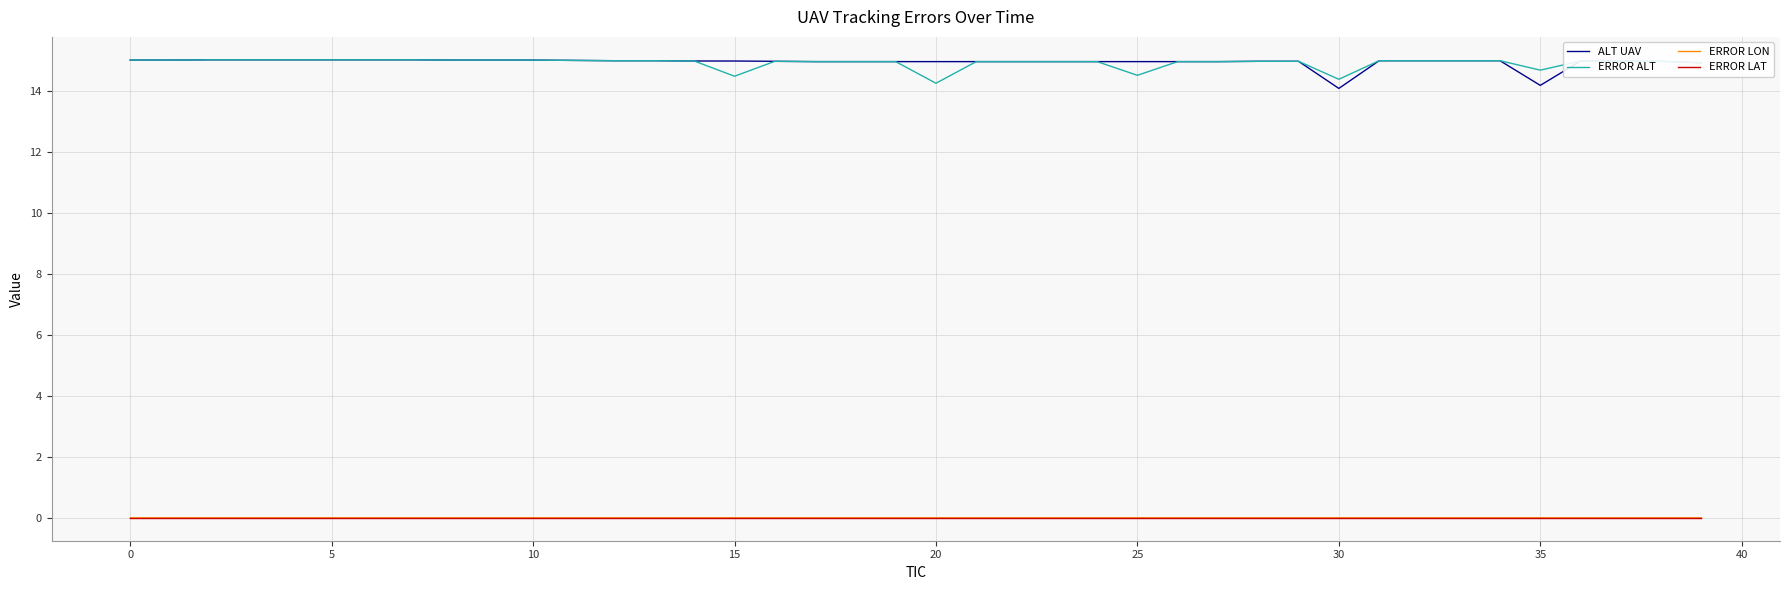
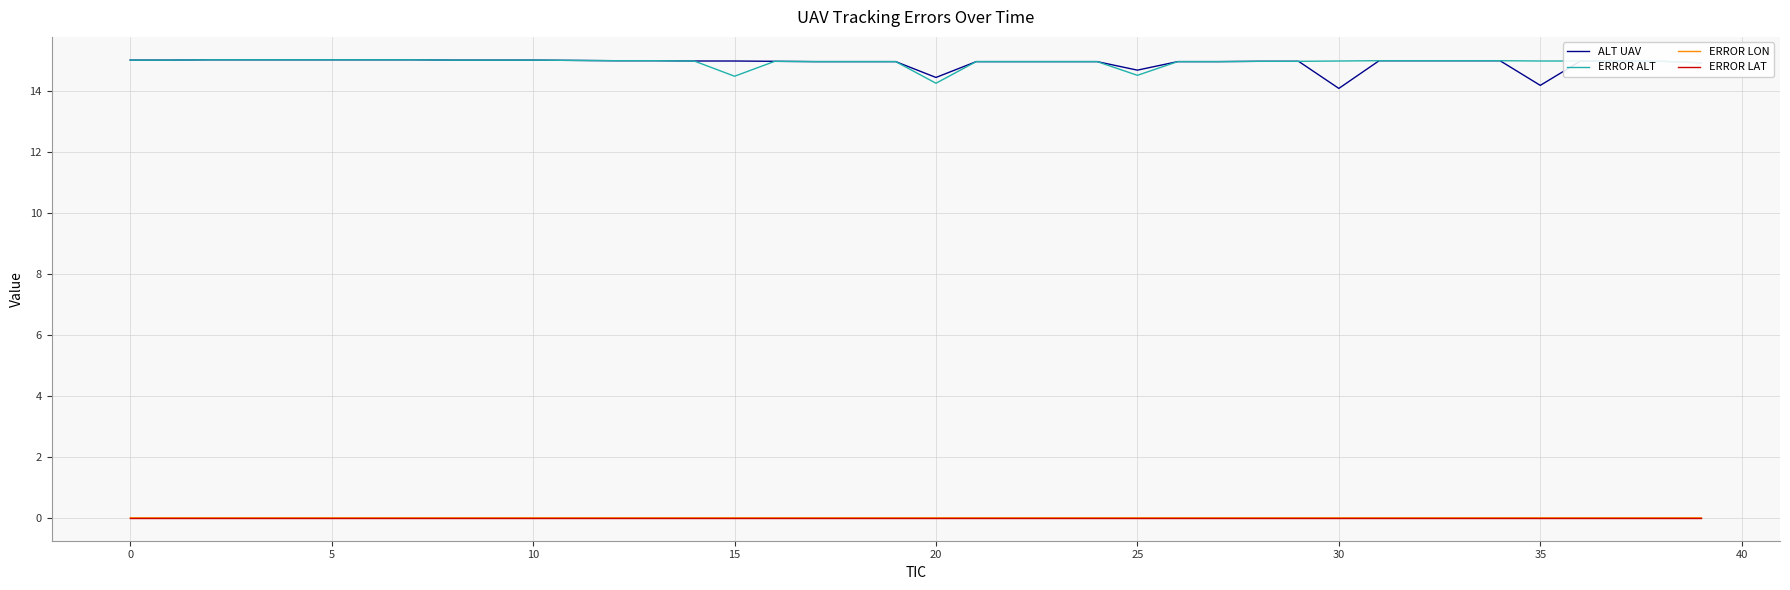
ALT UAV, 20: 15.0 -> 14.5
ALT UAV, 25: 15.0 -> 14.7
ERROR ALT, 30: 14.4 -> 15.0
ERROR ALT, 35: 14.7 -> 15.0
